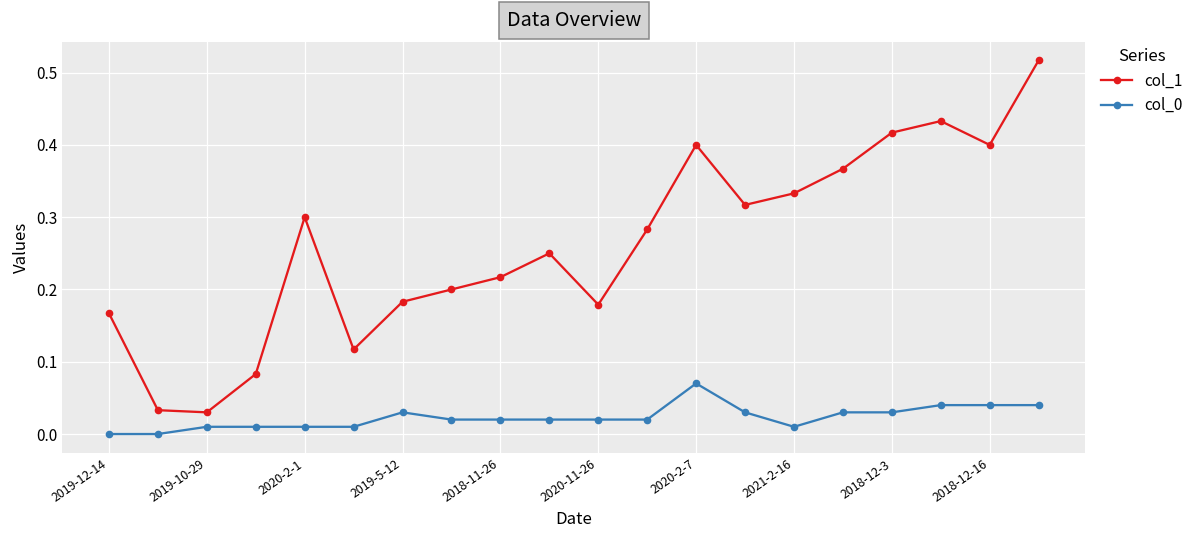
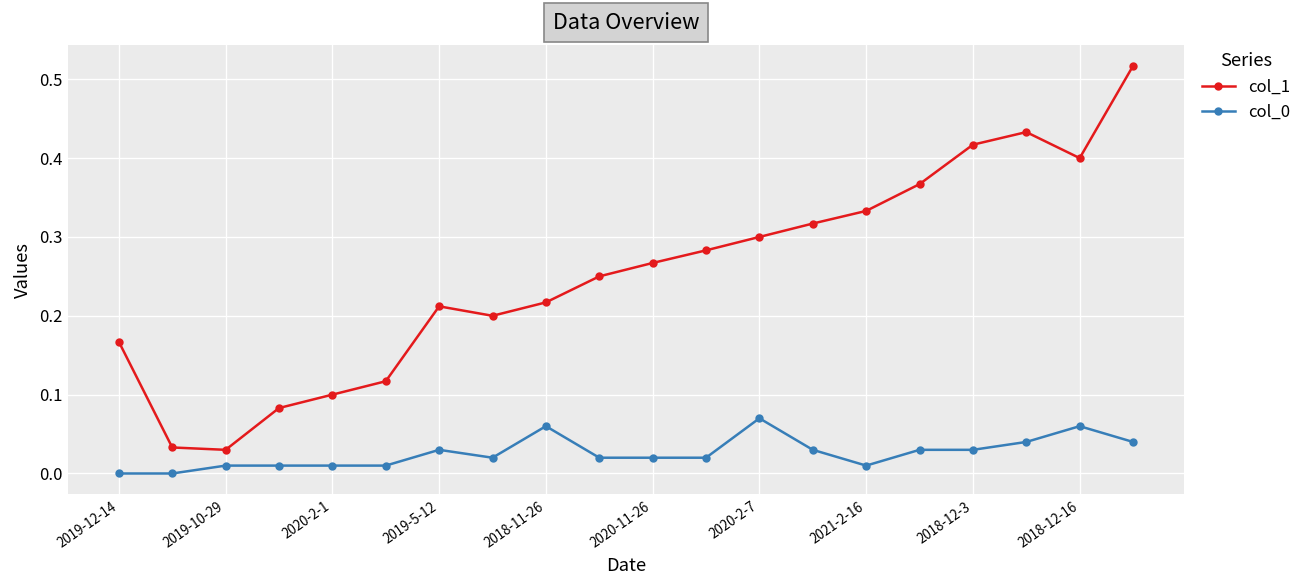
col_1, 2020-2-1: 0.3 -> 0.1
col_1, 2019-5-12: 0.18 -> 0.21
col_0, 2018-11-26: 0.02 -> 0.06
col_1, 2020-11-26: 0.18 -> 0.27
col_1, 2020-2-7: 0.4 -> 0.3
col_0, 2018-12-16: 0.04 -> 0.06
